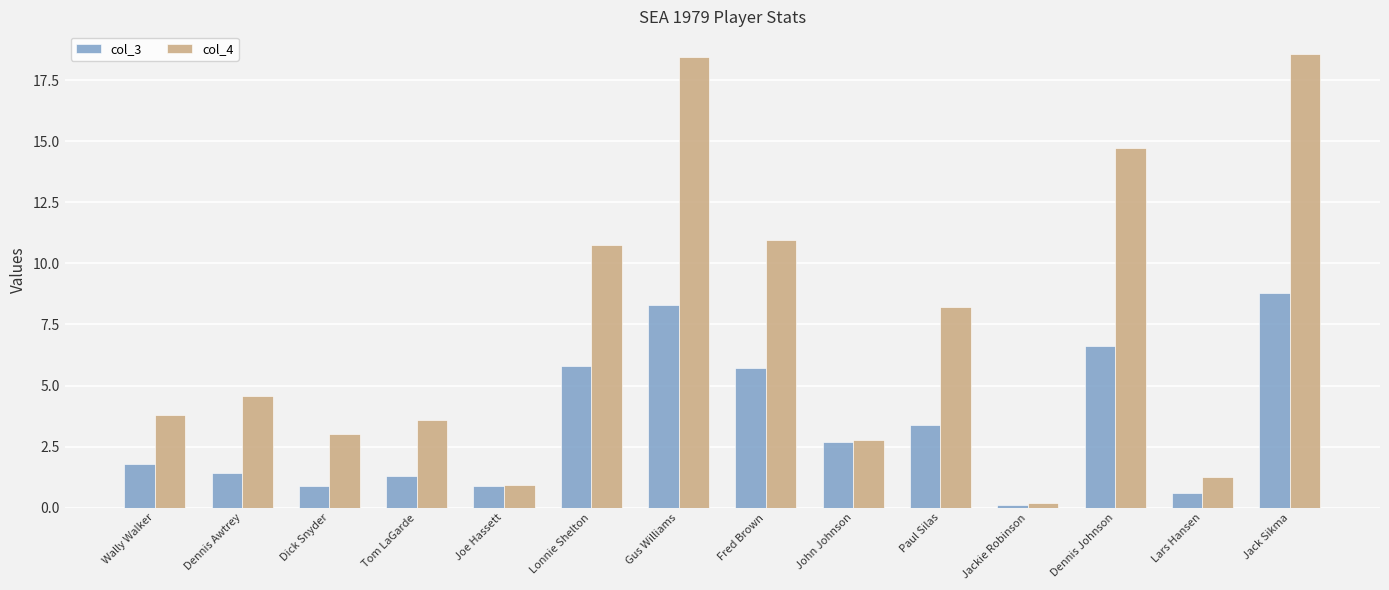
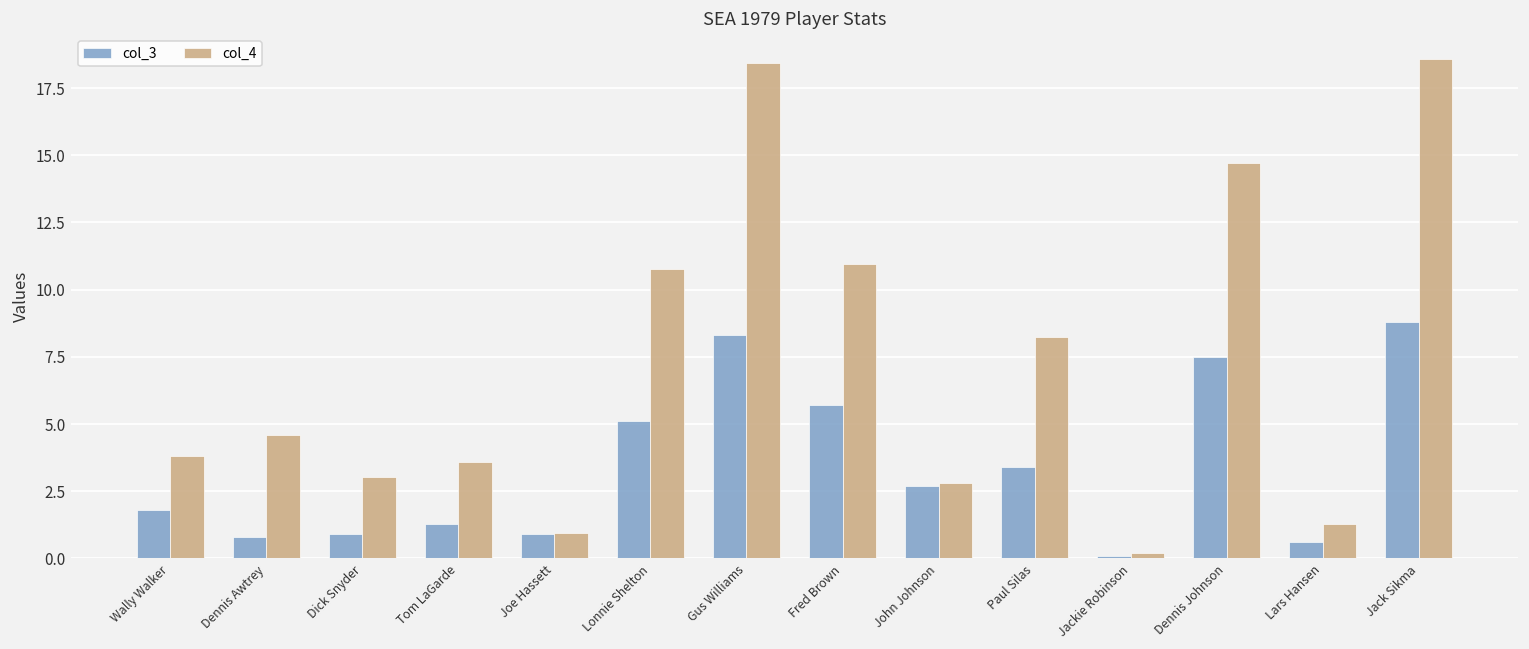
col_3, Dennis Awtrey: 1.4 -> 0.8
col_3, Lonnie Shelton: 5.8 -> 5.1
col_3, Dennis Johnson: 6.6 -> 7.5
